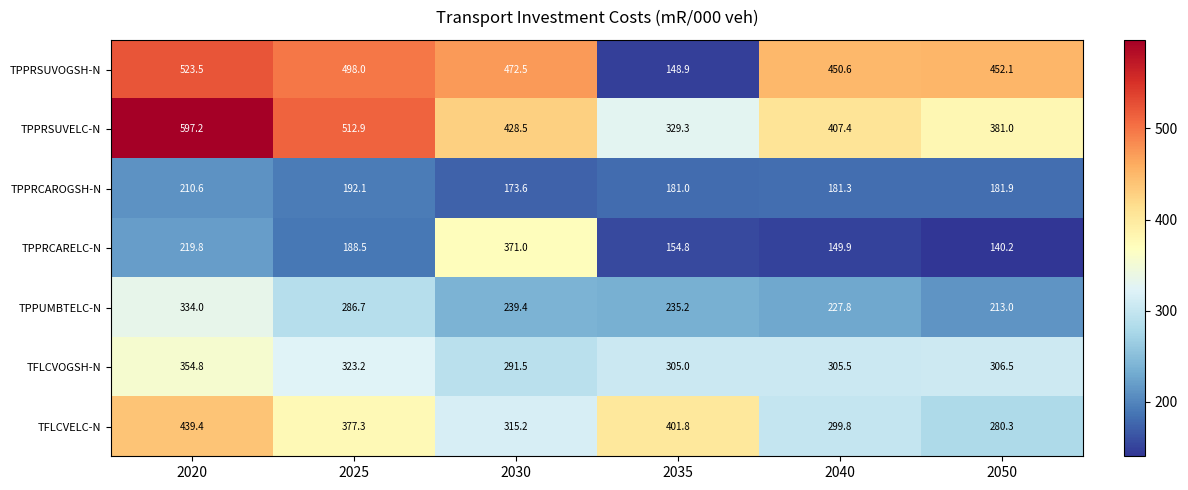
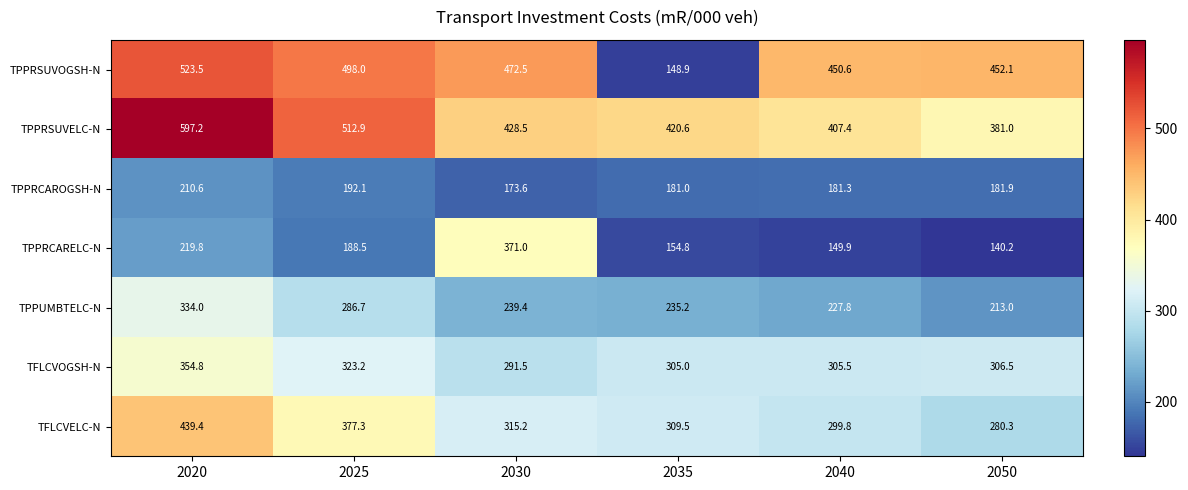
TPPRSUVELC-N, 2035: 329.3 -> 420.6
TFLCVELC-N, 2035: 401.8 -> 309.5
